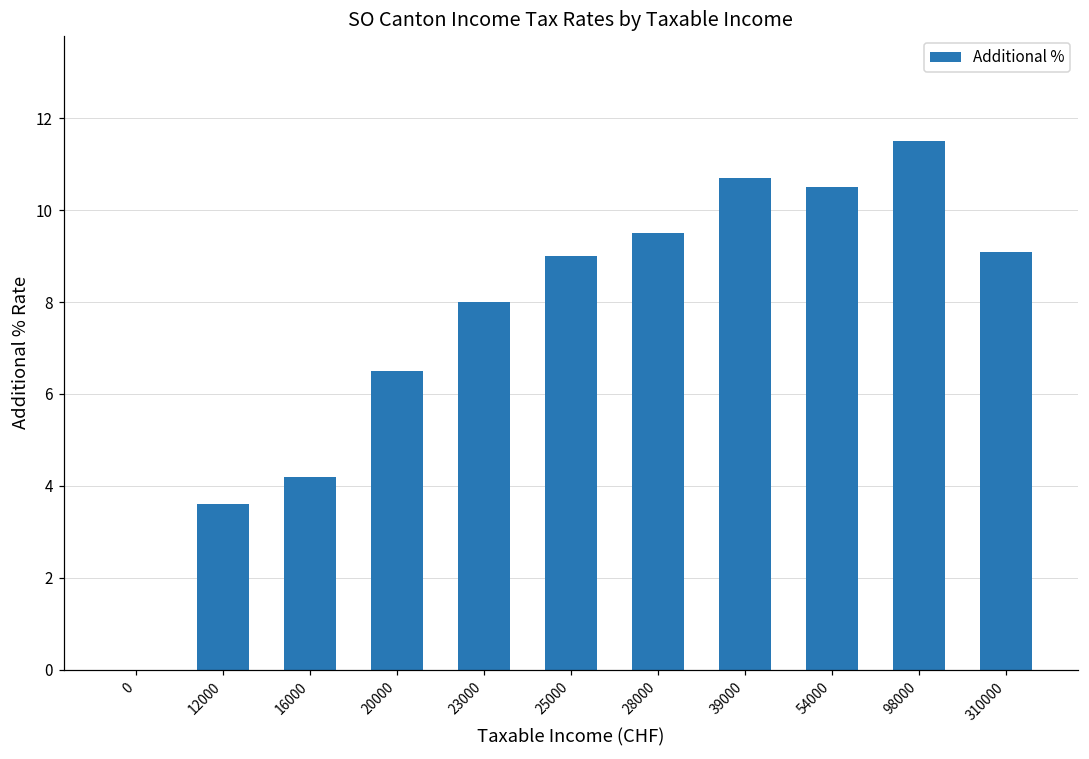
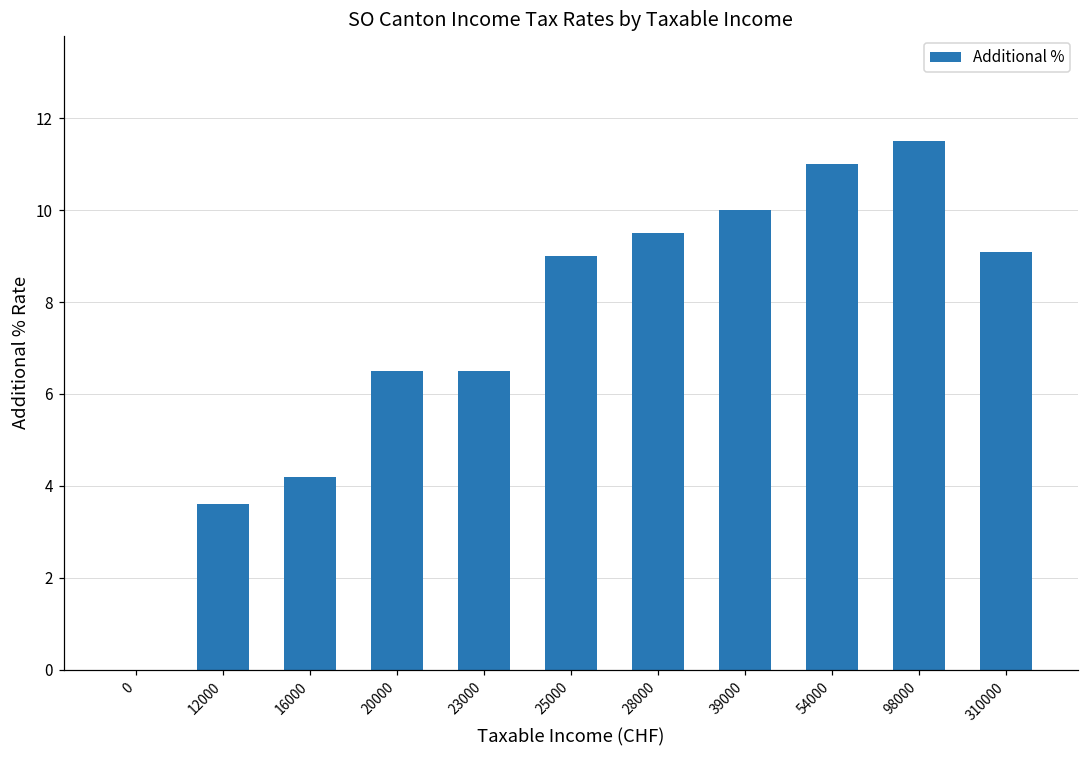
23000: 8.0 -> 6.5
39000: 10.7 -> 10.0
54000: 10.5 -> 11.0
